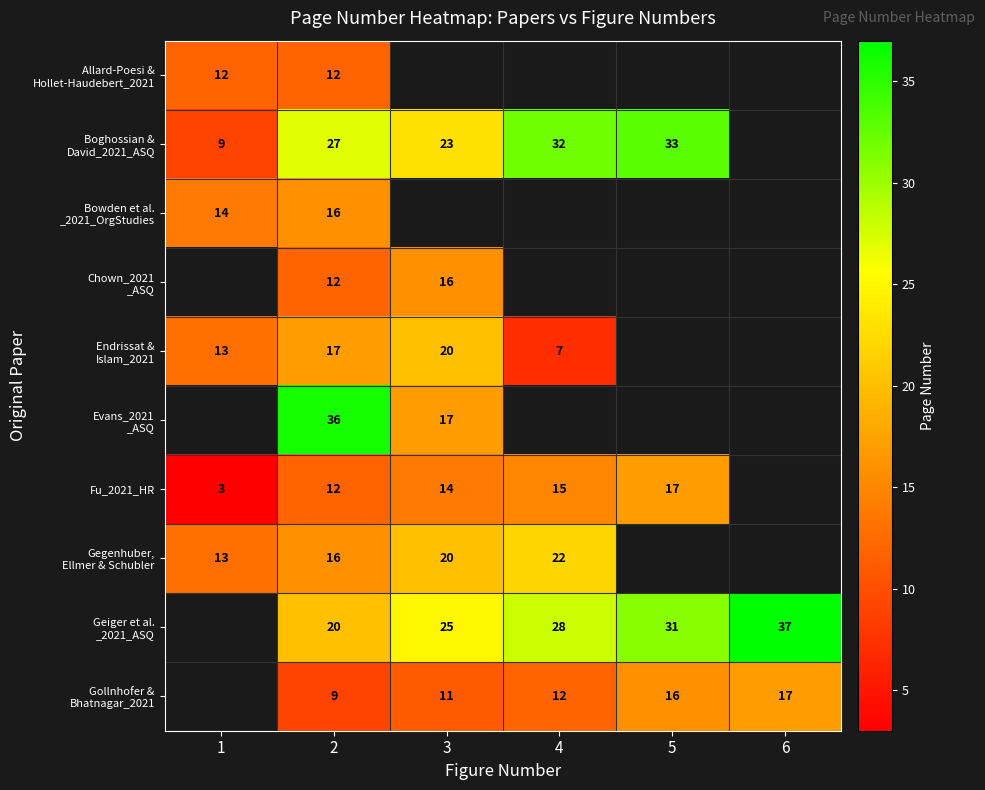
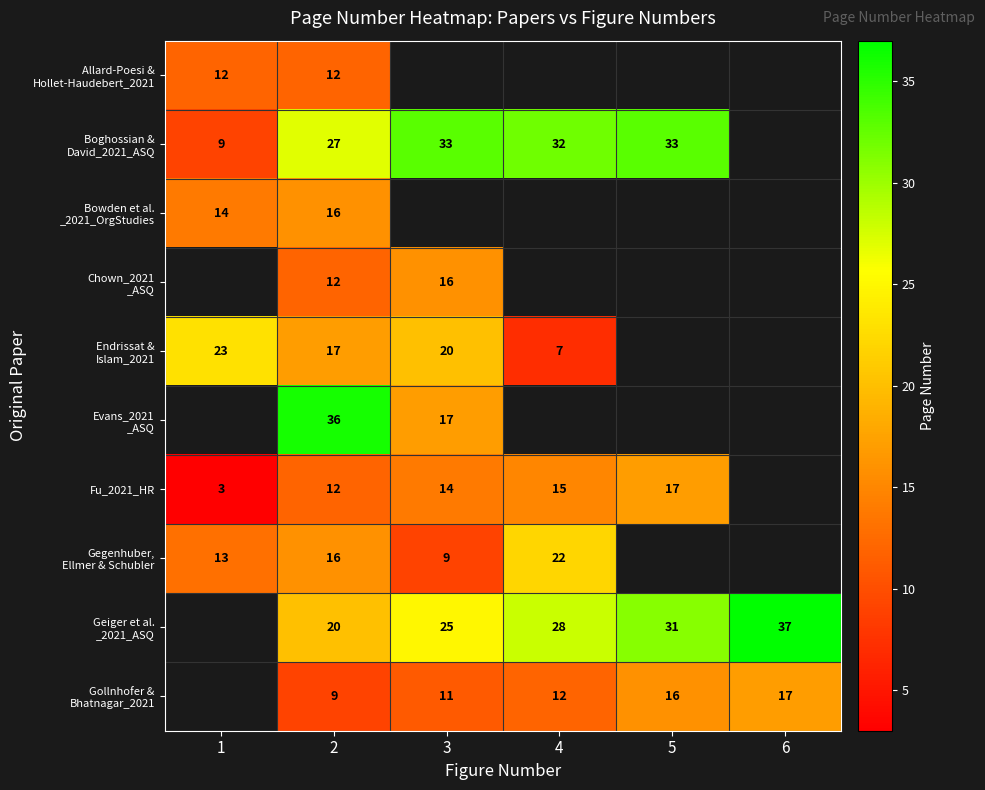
Boghossian & David_2021_ASQ, 3: 23 -> 33
Endrissat & Islam_2021, 1: 13 -> 23
Gegenhuber, Ellmer & Schubler, 3: 20 -> 9
